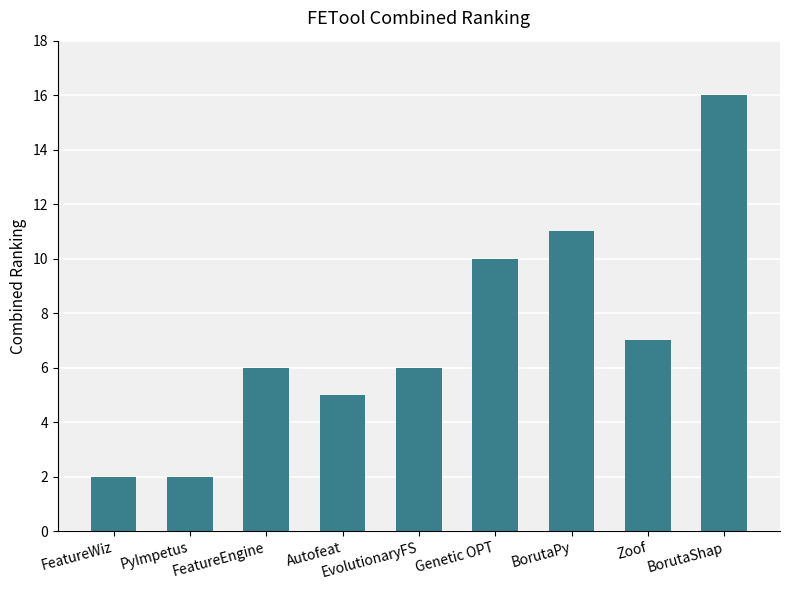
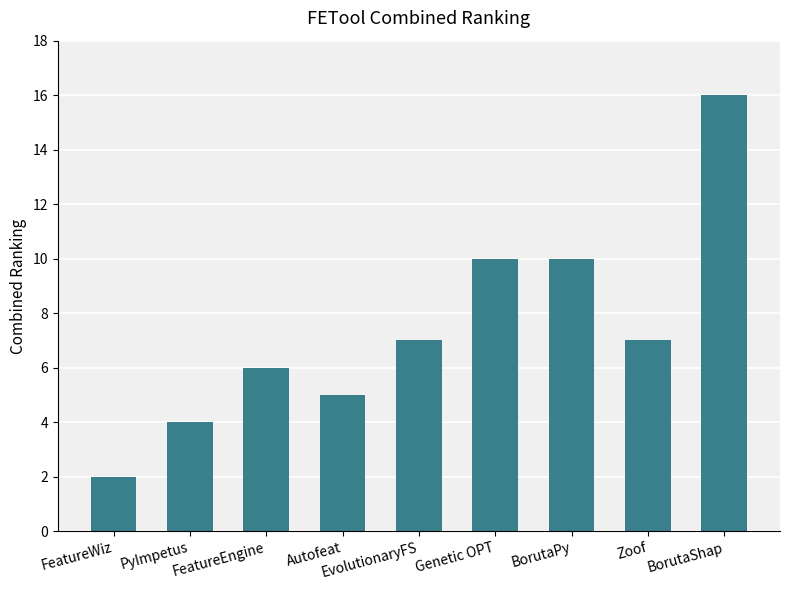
PyImpetus: 2 -> 4
EvolutionaryFS: 6 -> 7
BorutaPy: 11 -> 10
